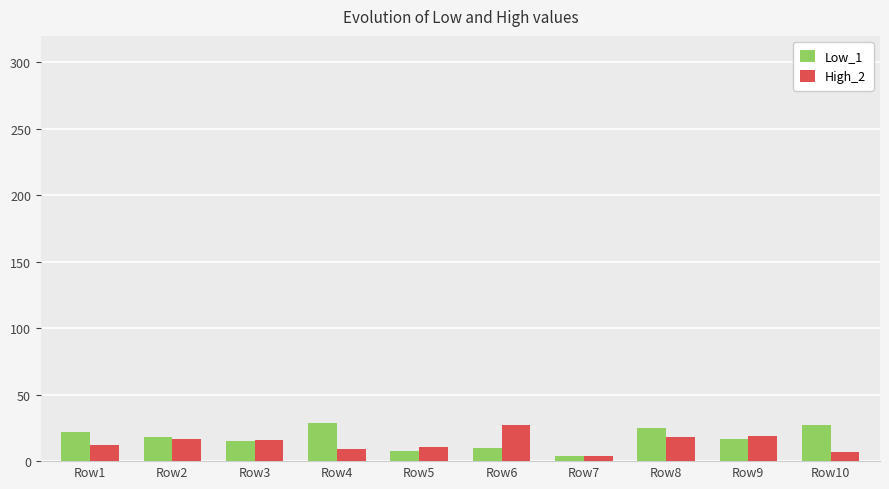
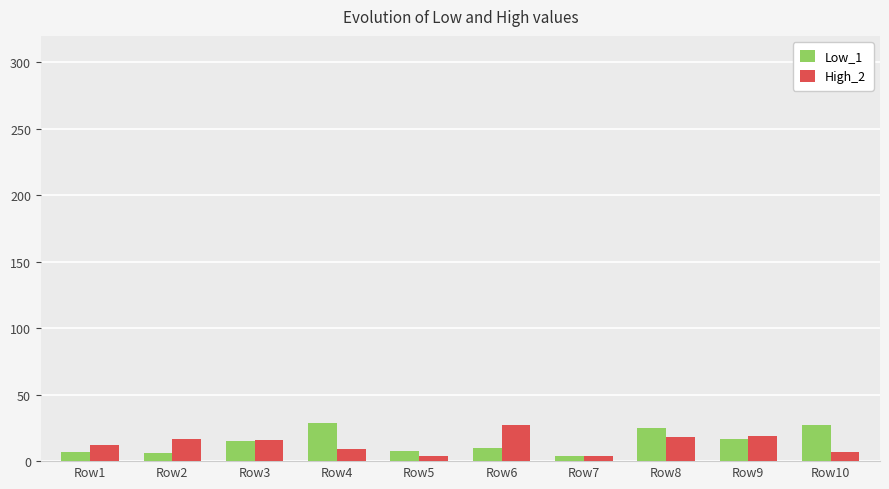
Low_1, Row1: 22 -> 7
Low_1, Row2: 18 -> 6
High_2, Row5: 11 -> 4
